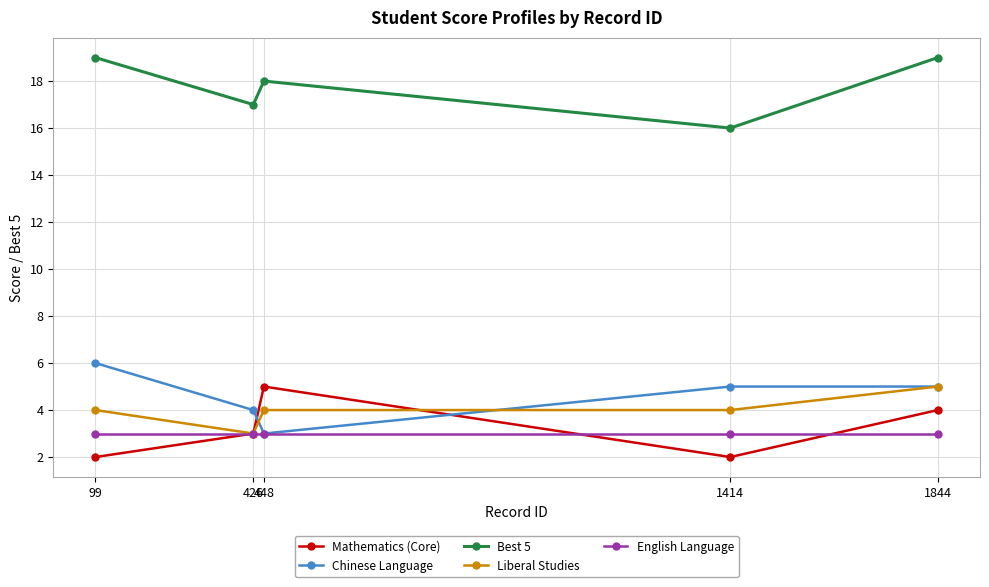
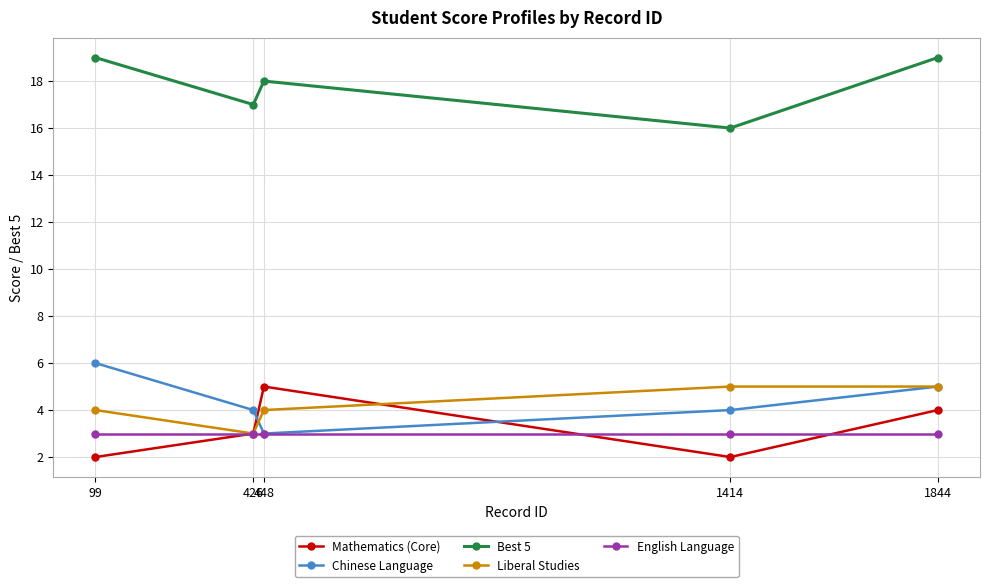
Chinese Language, 1414: 5 -> 4
Liberal Studies, 1414: 4 -> 5
